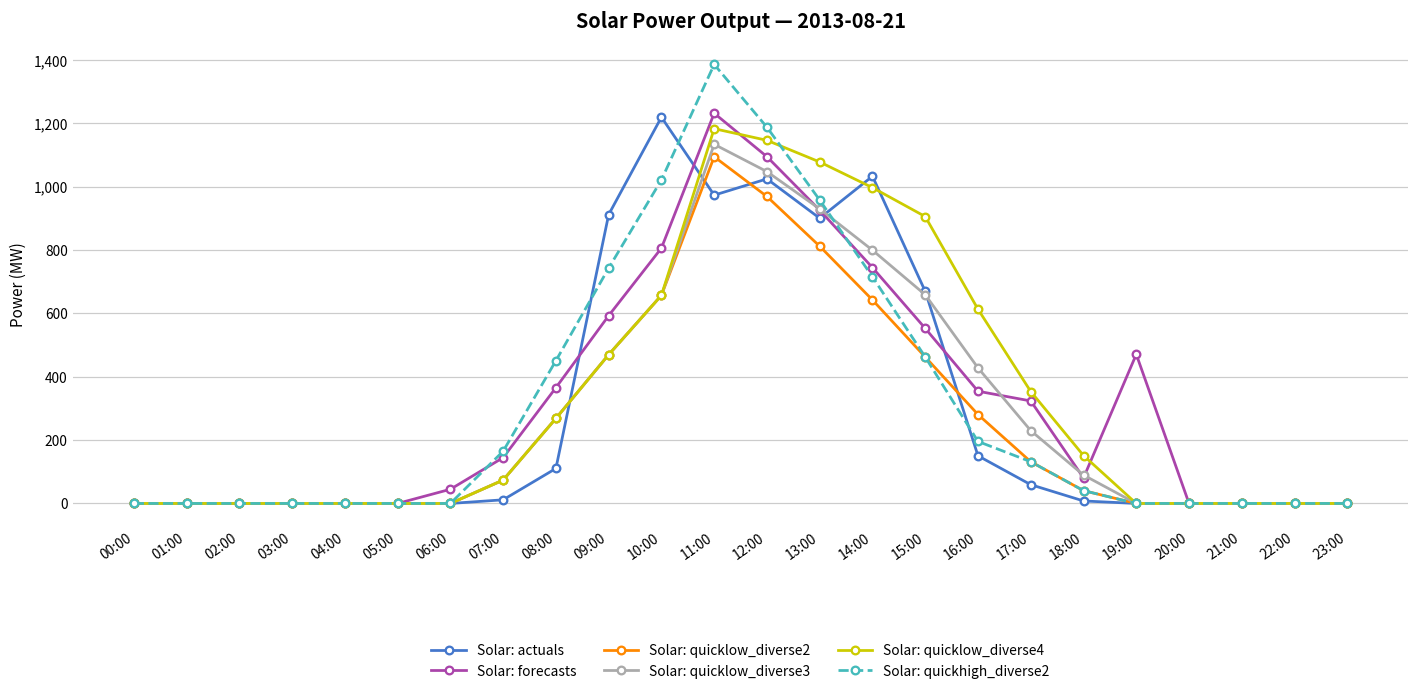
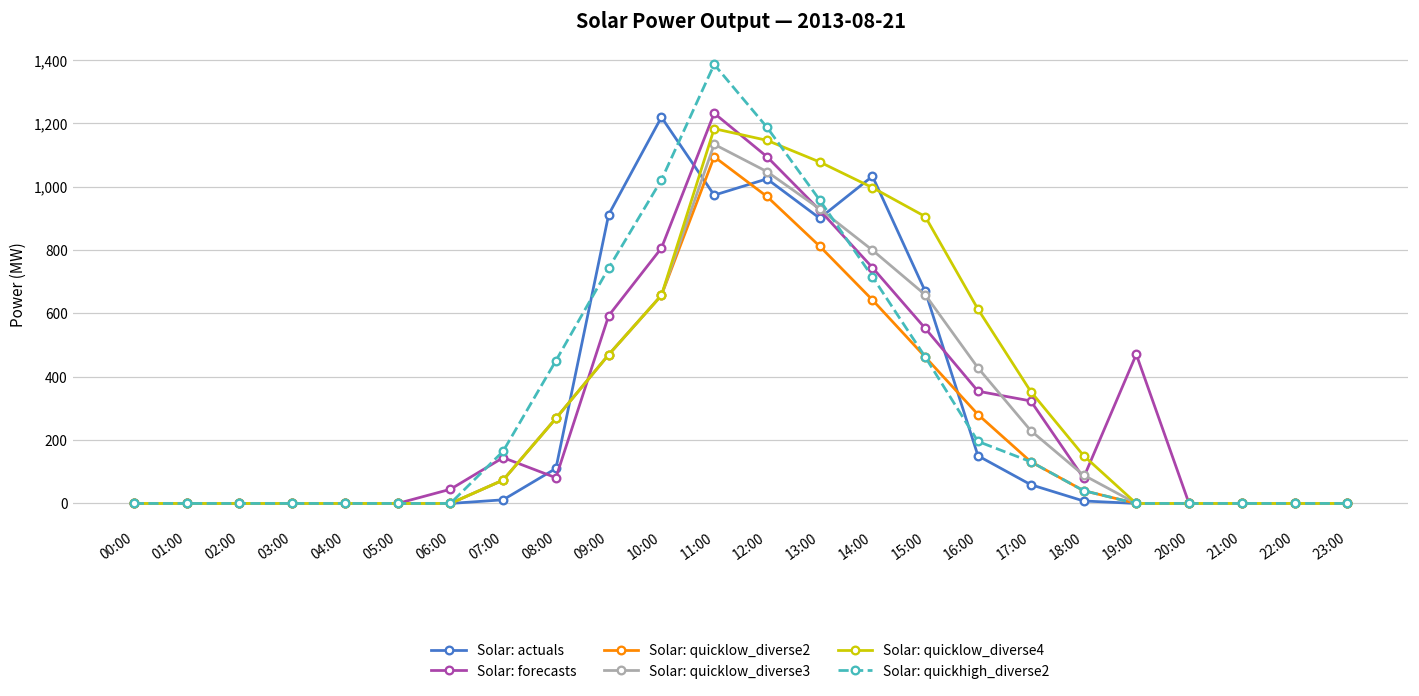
Solar: forecasts, 08:00: 370 -> 80
